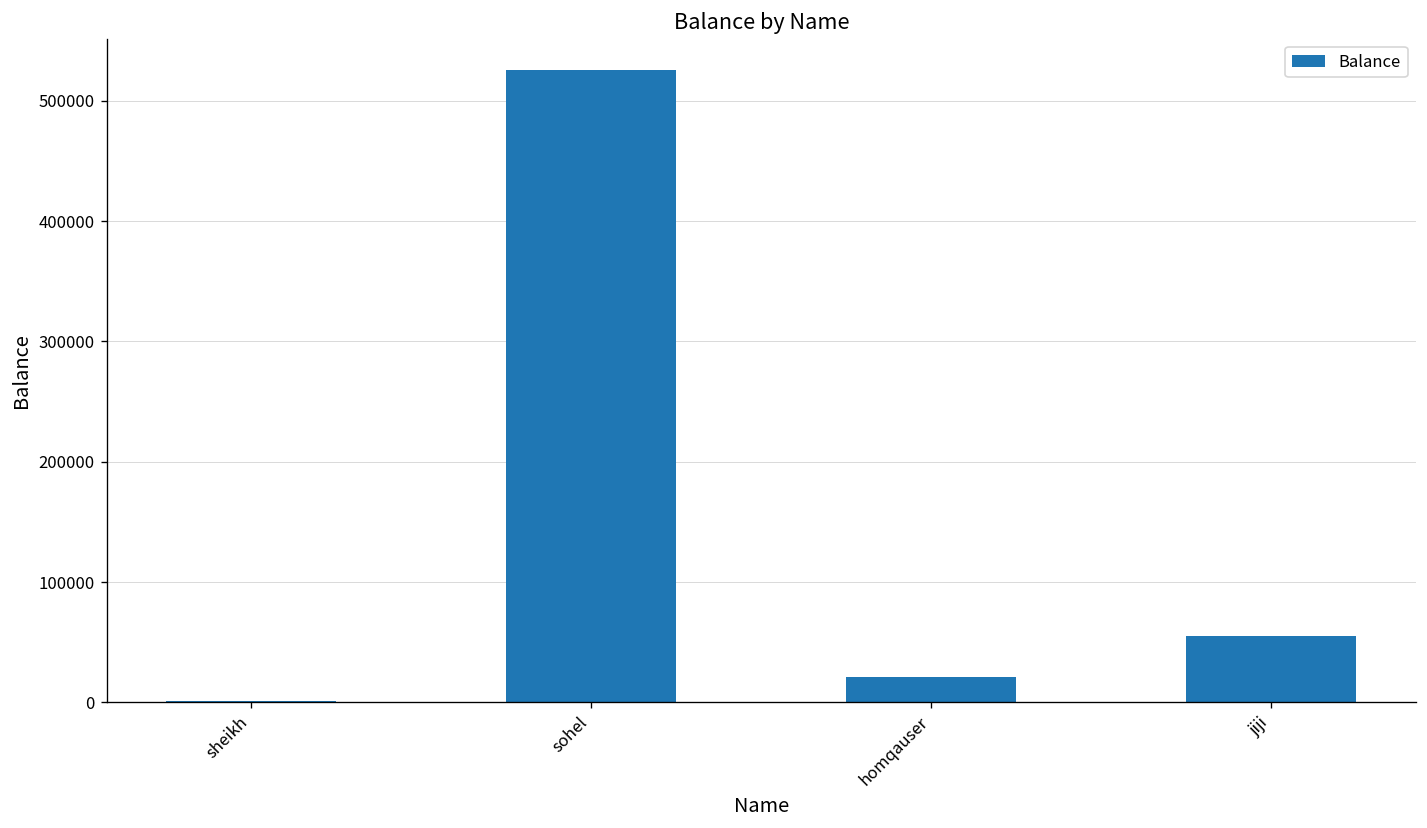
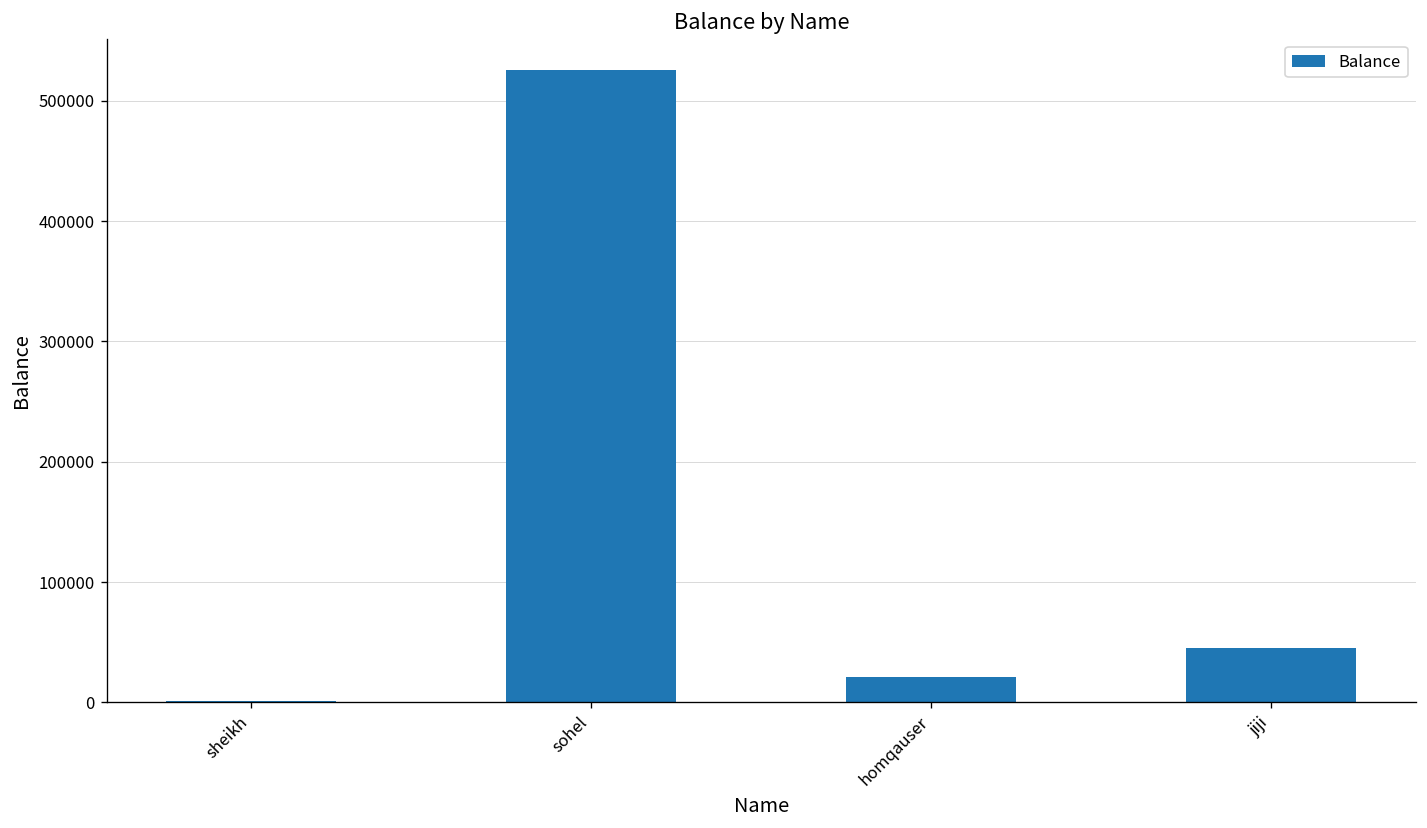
jiji: 56000 -> 45000
